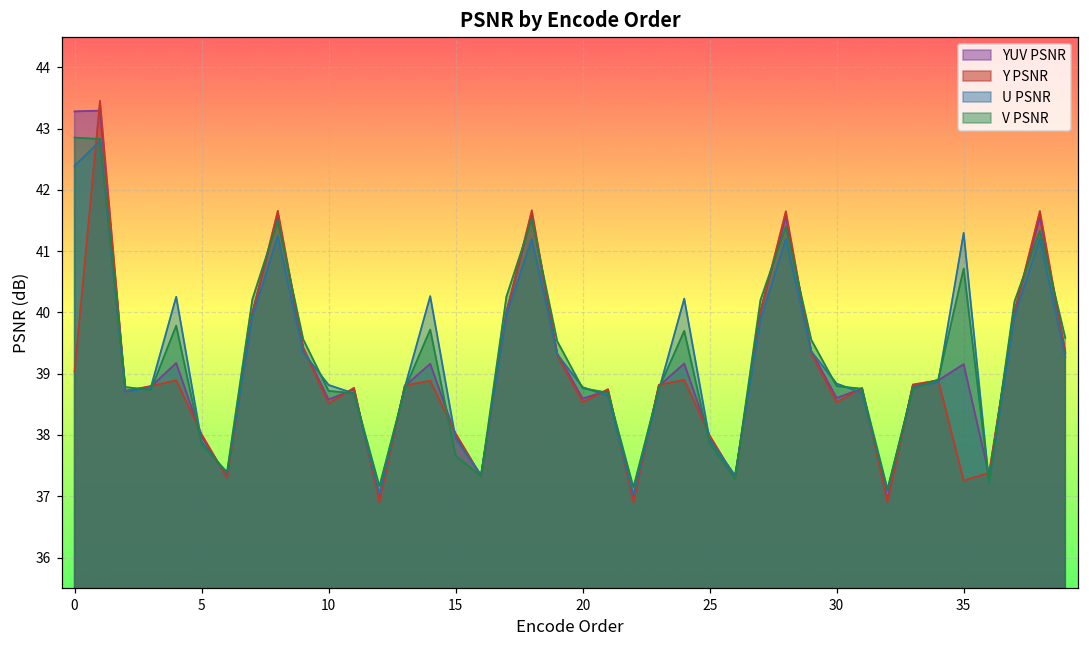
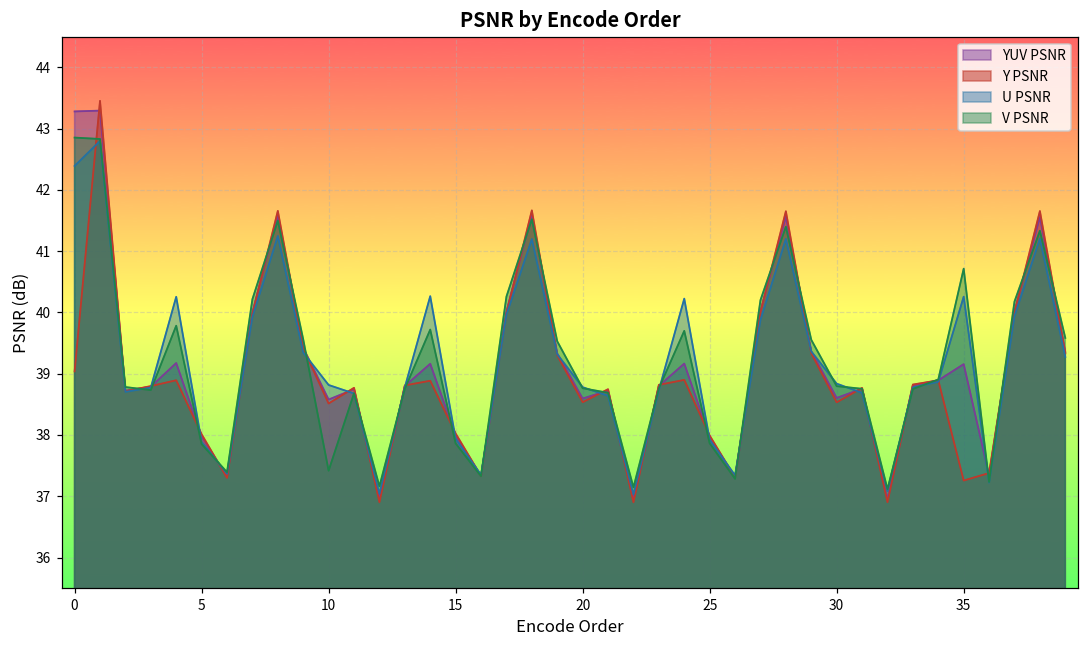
V PSNR, 10: 38.7 -> 37.4
V PSNR, 15: 37.7 -> 37.9
U PSNR, 35: 41.3 -> 40.3
